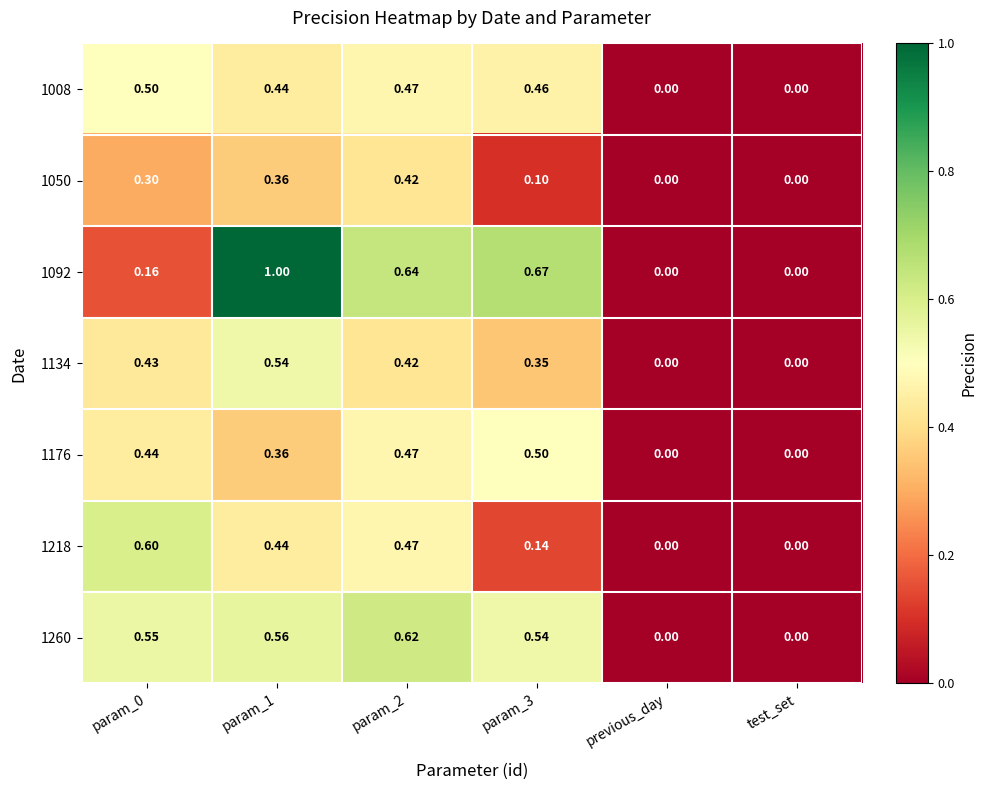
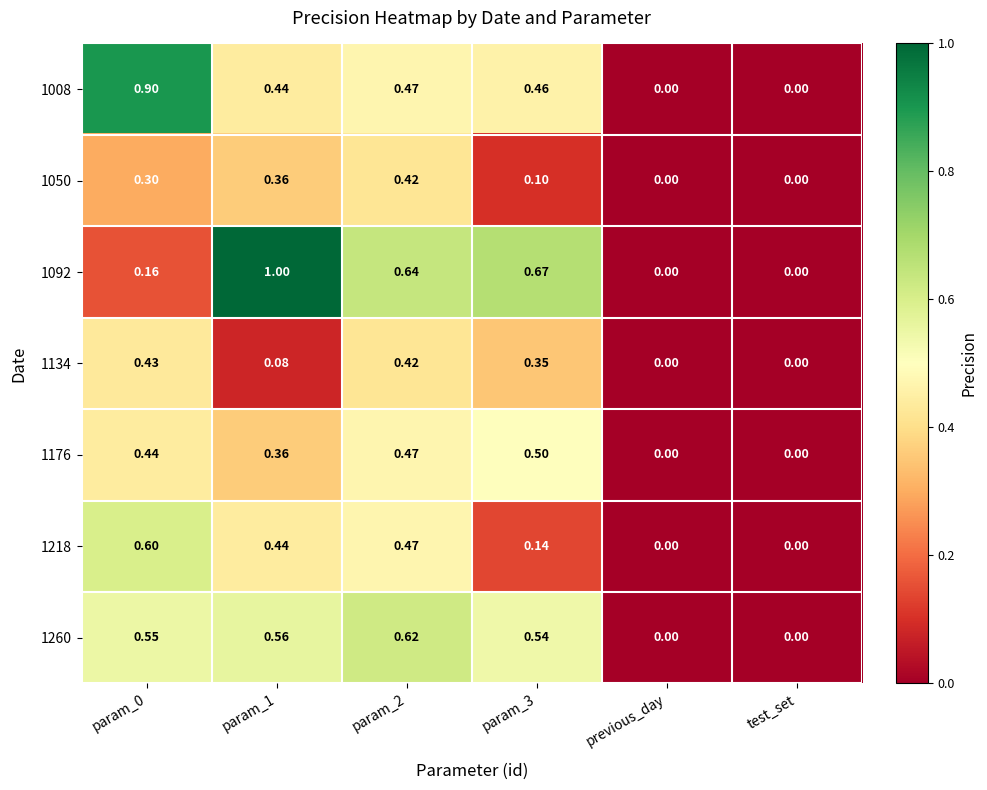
1008, param_0: 0.50 -> 0.90
1134, param_1: 0.54 -> 0.08
